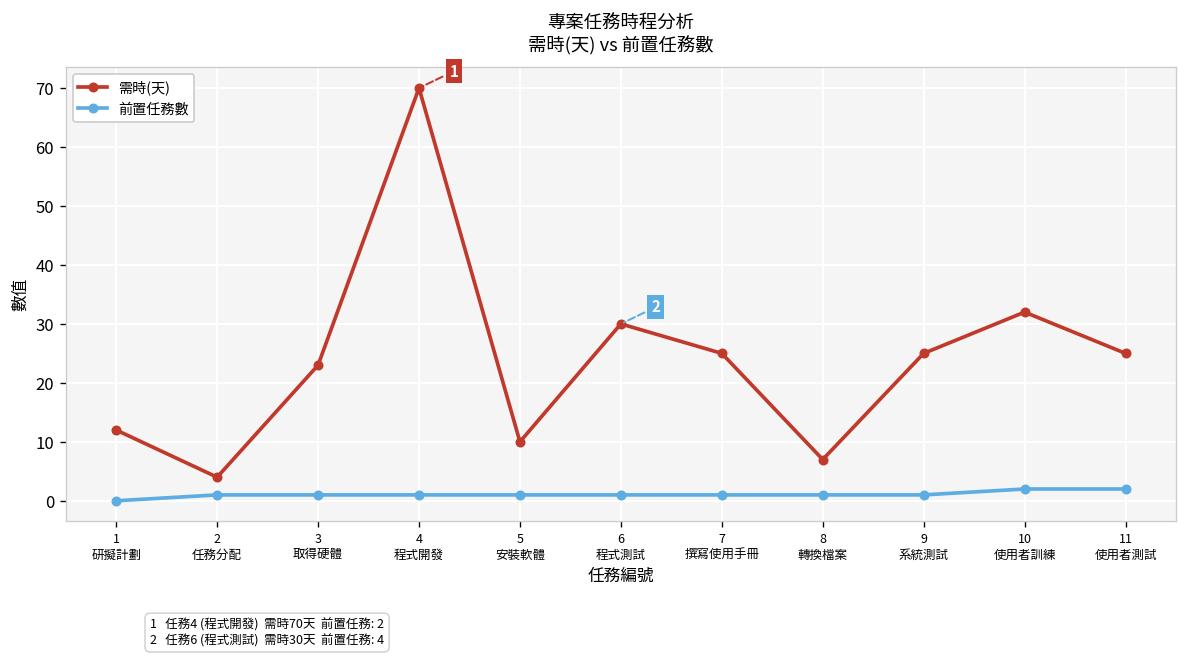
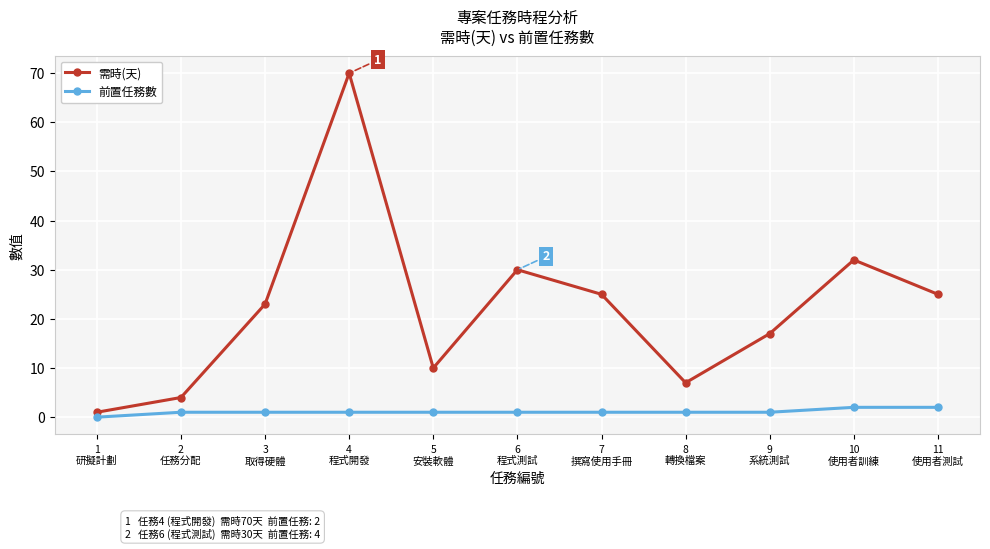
需時(天), 1 研擬計劃: 12 -> 1
需時(天), 9 系統測試: 25 -> 17
